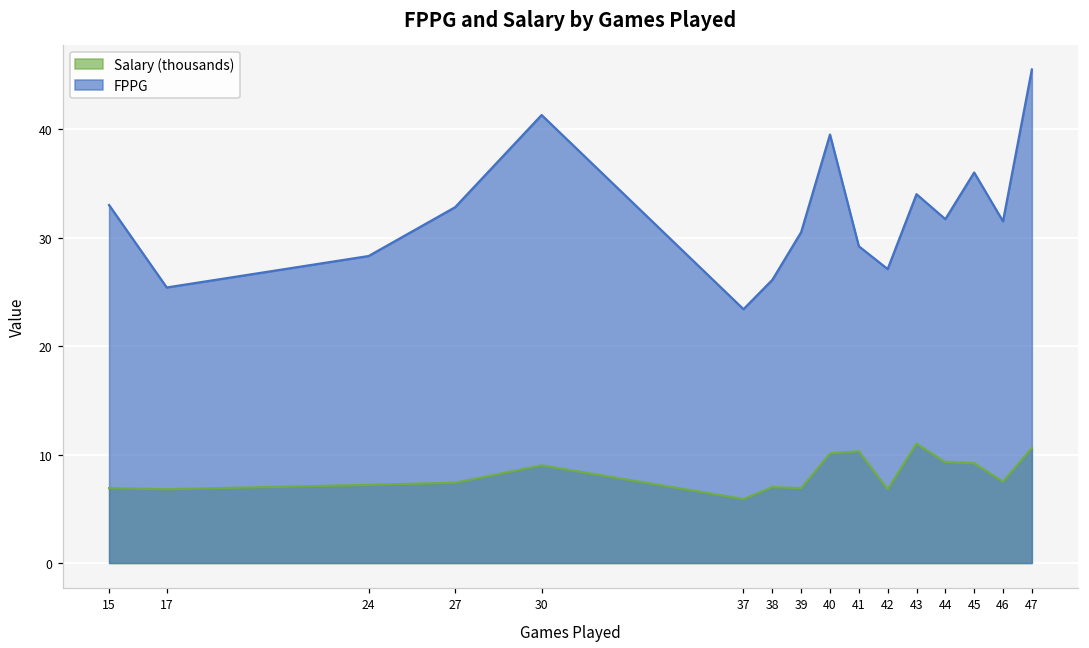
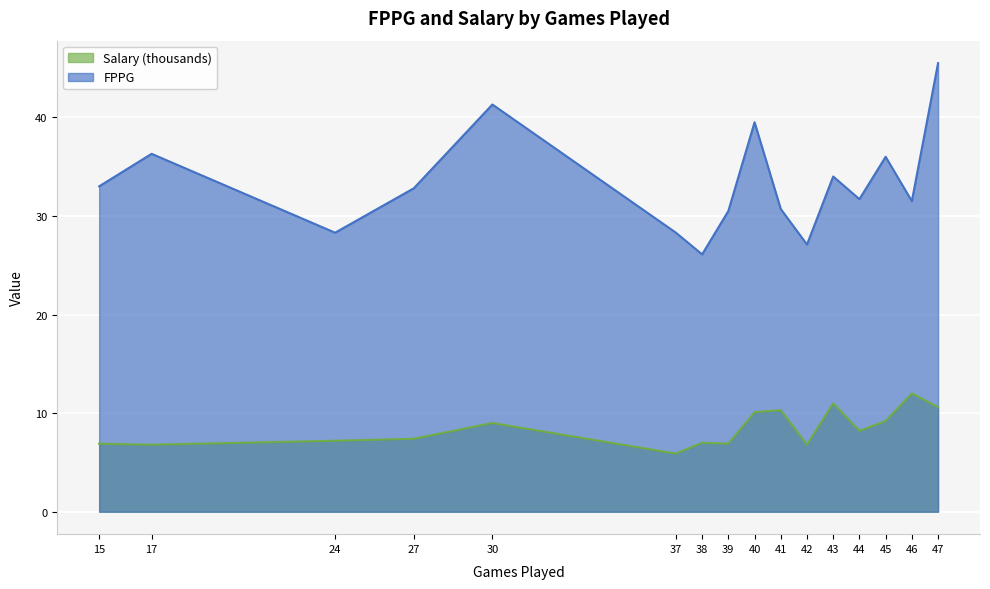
FPPG, 17: 25 -> 36
FPPG, 37: 23 -> 28
FPPG, 41: 29 -> 31
Salary (thousands), 44: 9 -> 8
Salary (thousands), 46: 8 -> 12
